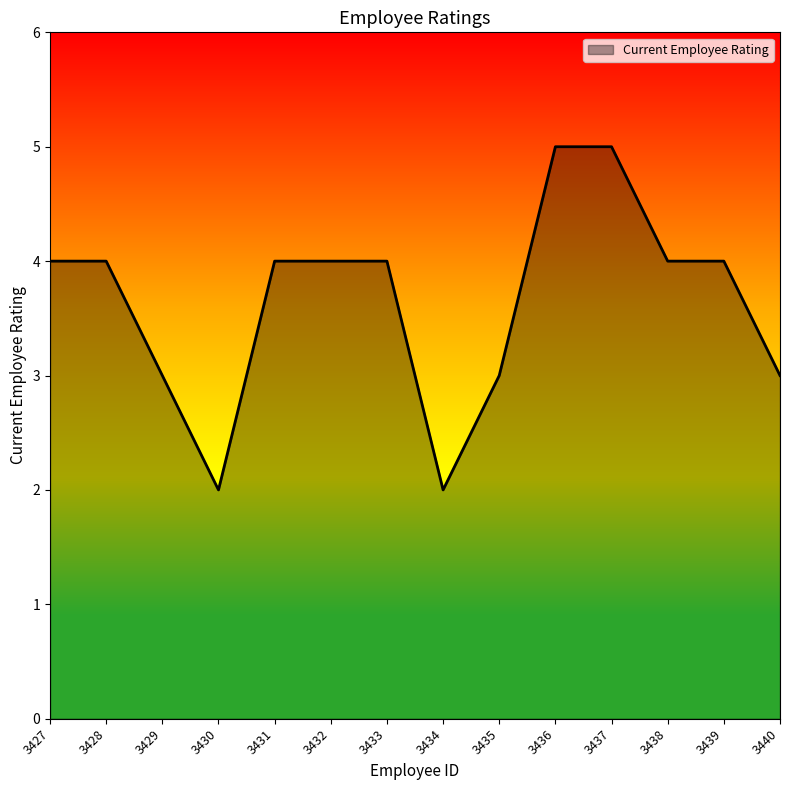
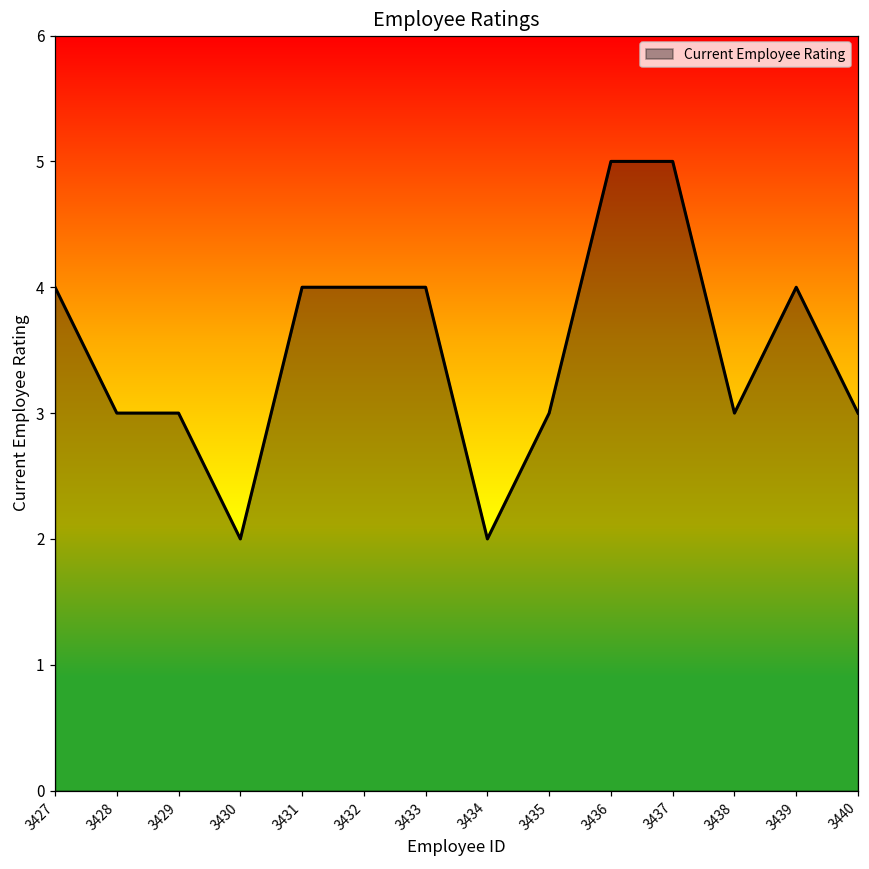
3428: 4 -> 3
3438: 4 -> 3
